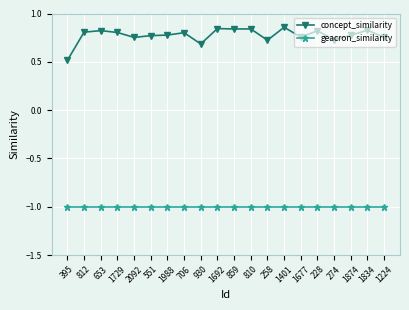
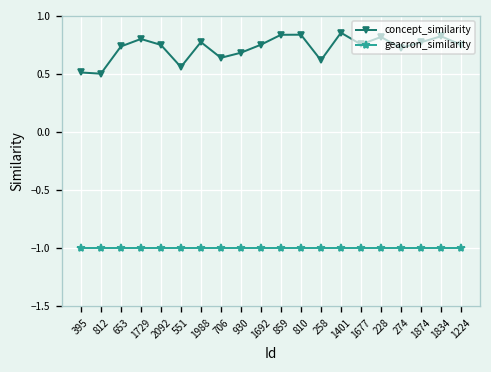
concept_similarity, 812: 0.8 -> 0.5
concept_similarity, 653: 0.8 -> 0.7
concept_similarity, 551: 0.8 -> 0.6
concept_similarity, 706: 0.8 -> 0.6
concept_similarity, 1692: 0.84 -> 0.75
concept_similarity, 258: 0.7 -> 0.6
